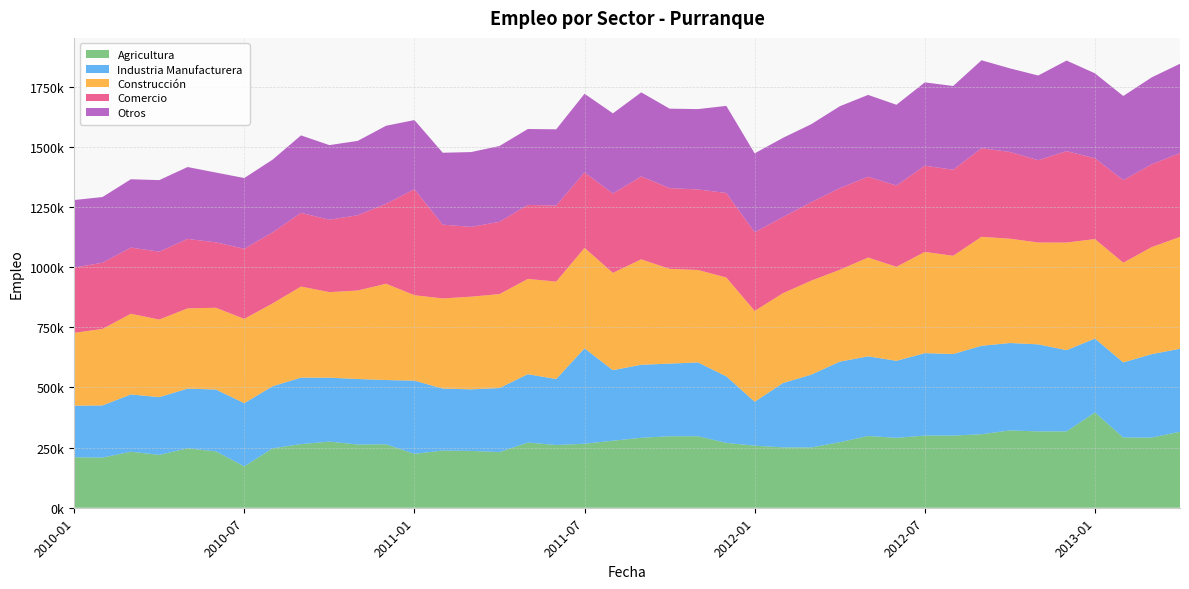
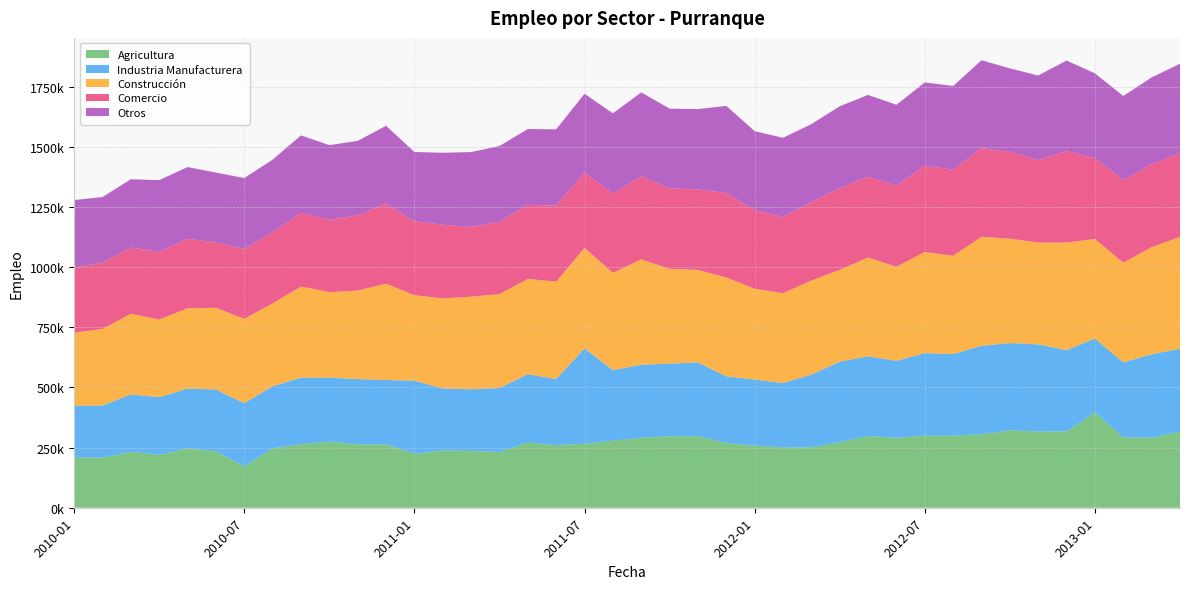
Comercio, 2011-01: 440000 -> 310000
Industria Manufacturera, 2012-01: 180000 -> 270000
